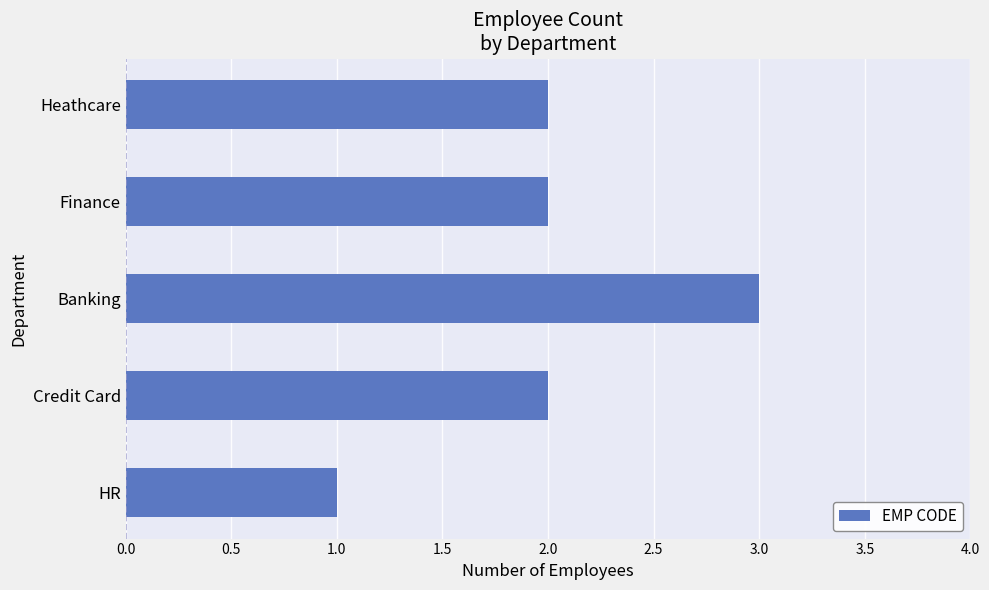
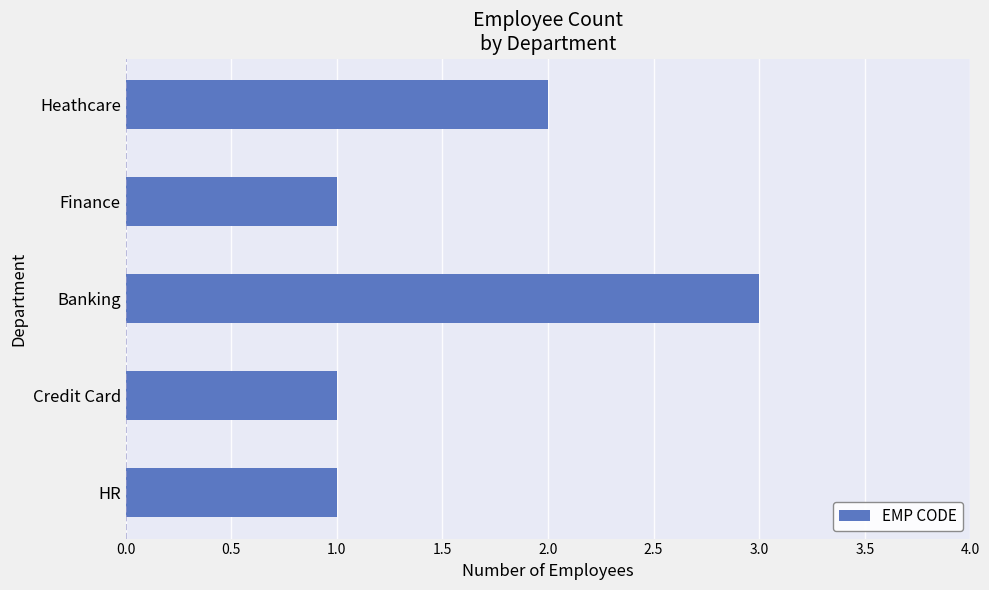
Finance: 2 -> 1
Credit Card: 2 -> 1
